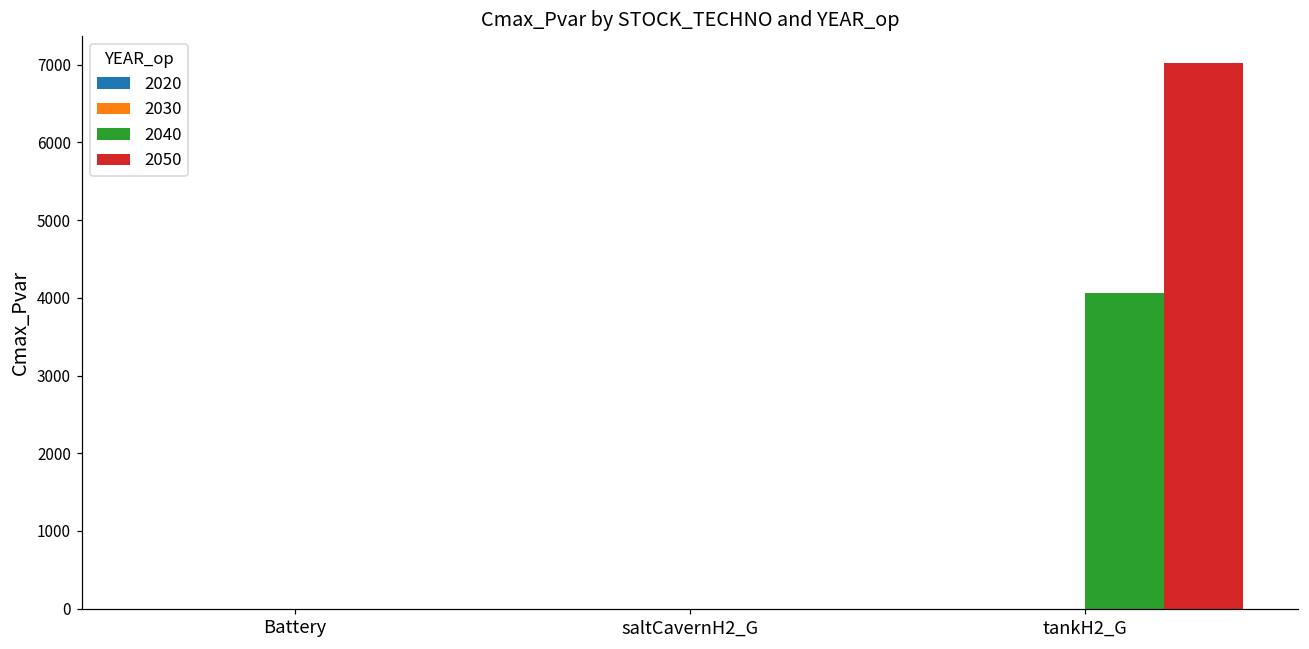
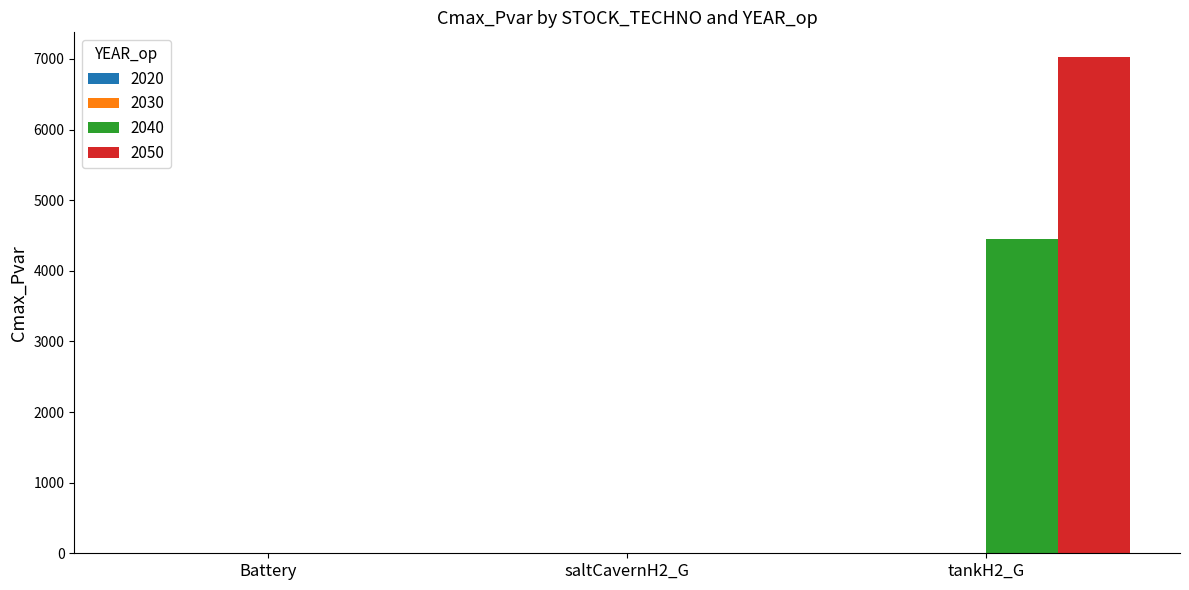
2040, tankH2_G: 4100 -> 4500
